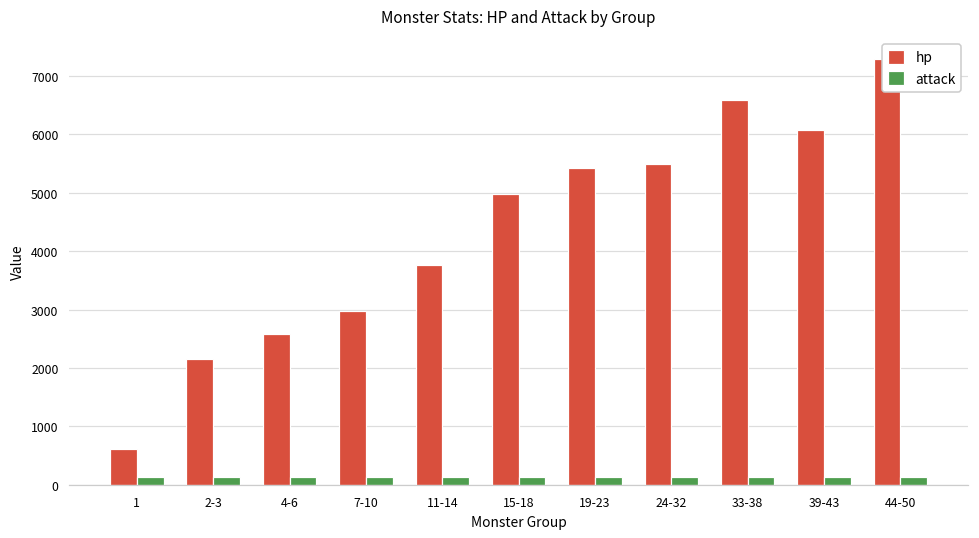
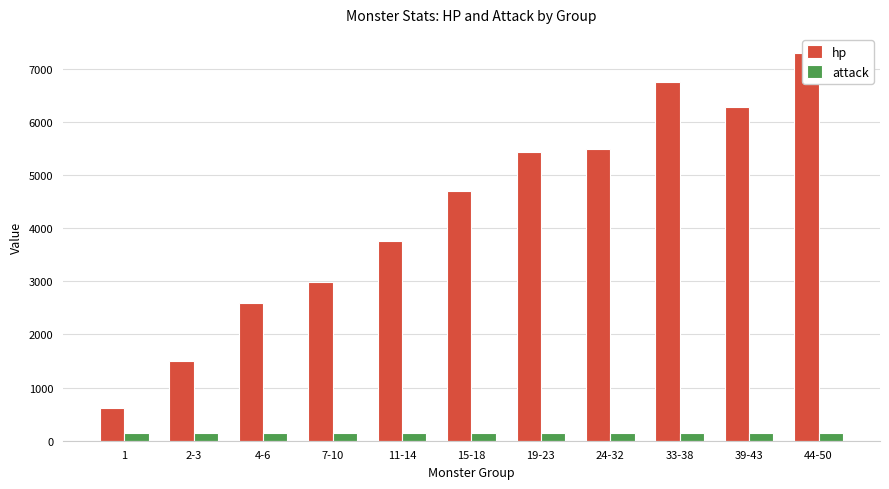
hp, 2-3: 2200 -> 1500
hp, 15-18: 5000 -> 4700
hp, 33-38: 6600 -> 6700
hp, 39-43: 6100 -> 6300
